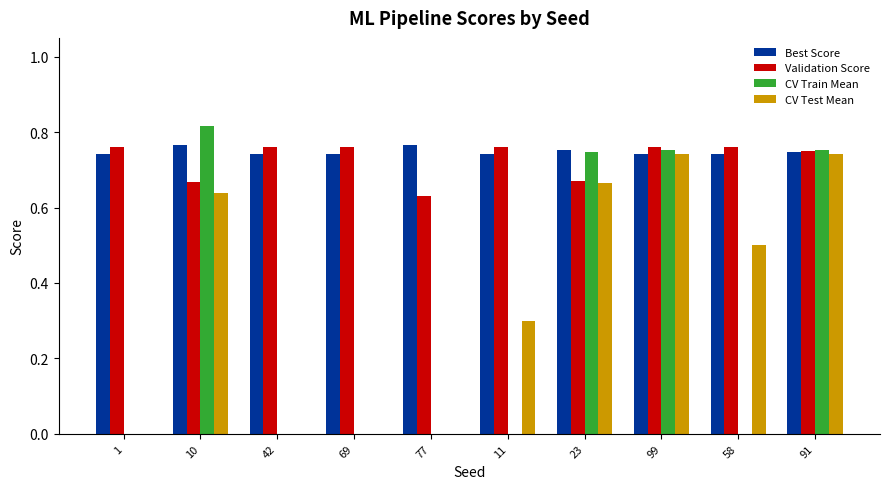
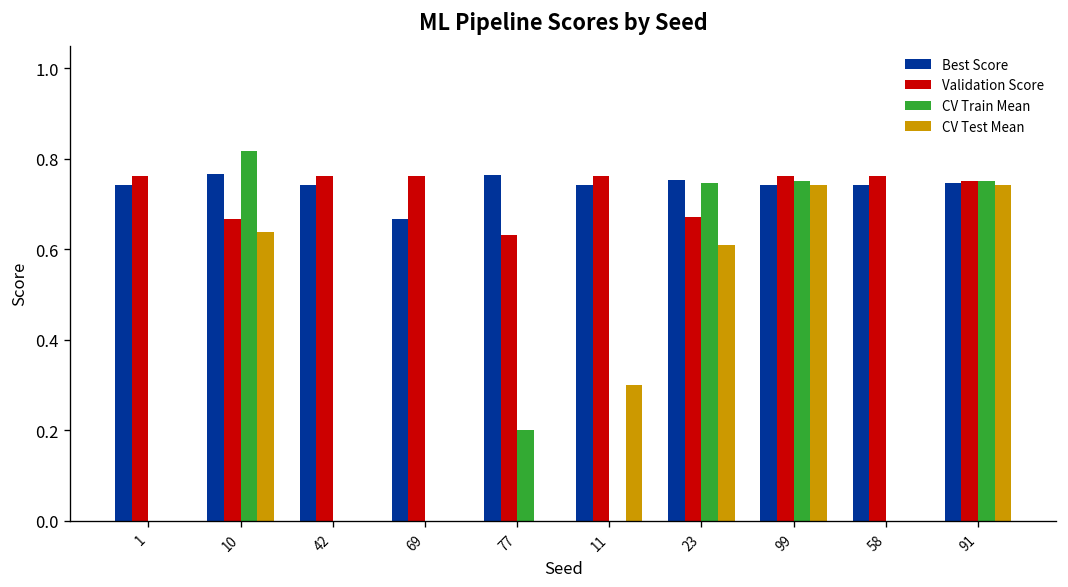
Best Score, 69: 0.74 -> 0.67
CV Train Mean, 77: 0.0 -> 0.2
CV Test Mean, 23: 0.67 -> 0.61
CV Test Mean, 58: 0.5 -> 0.0
